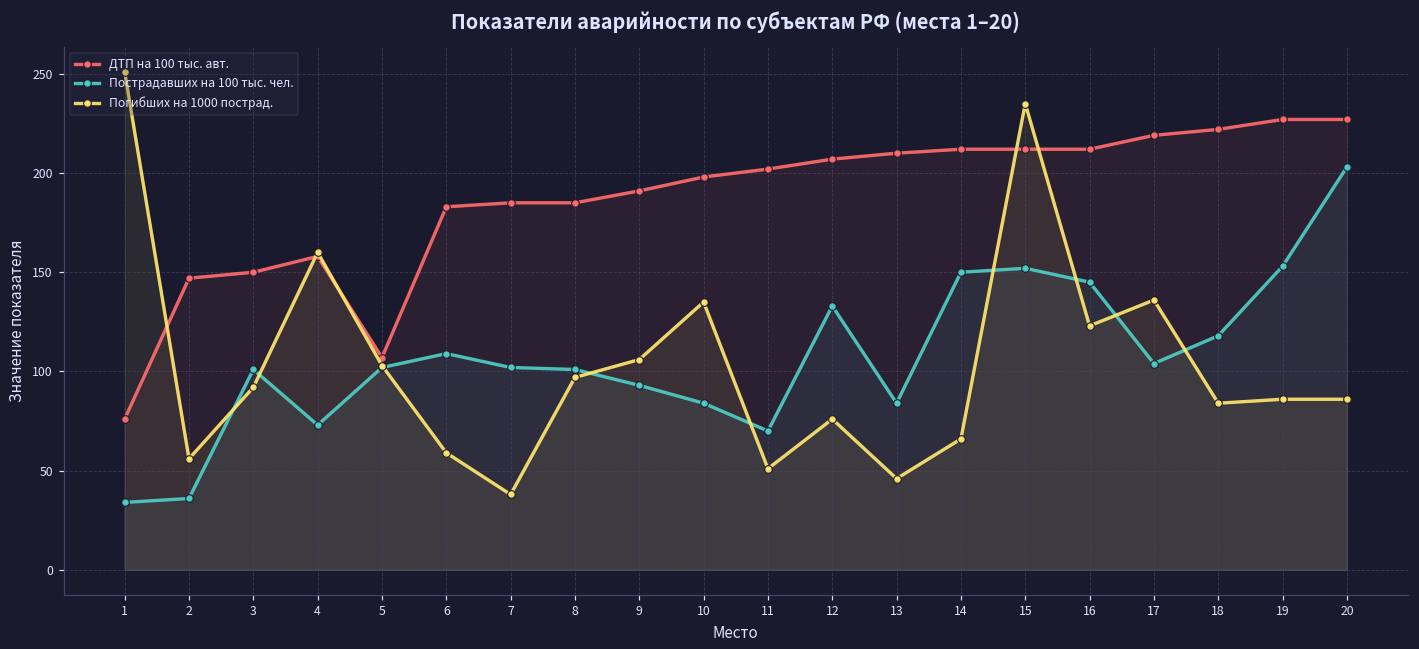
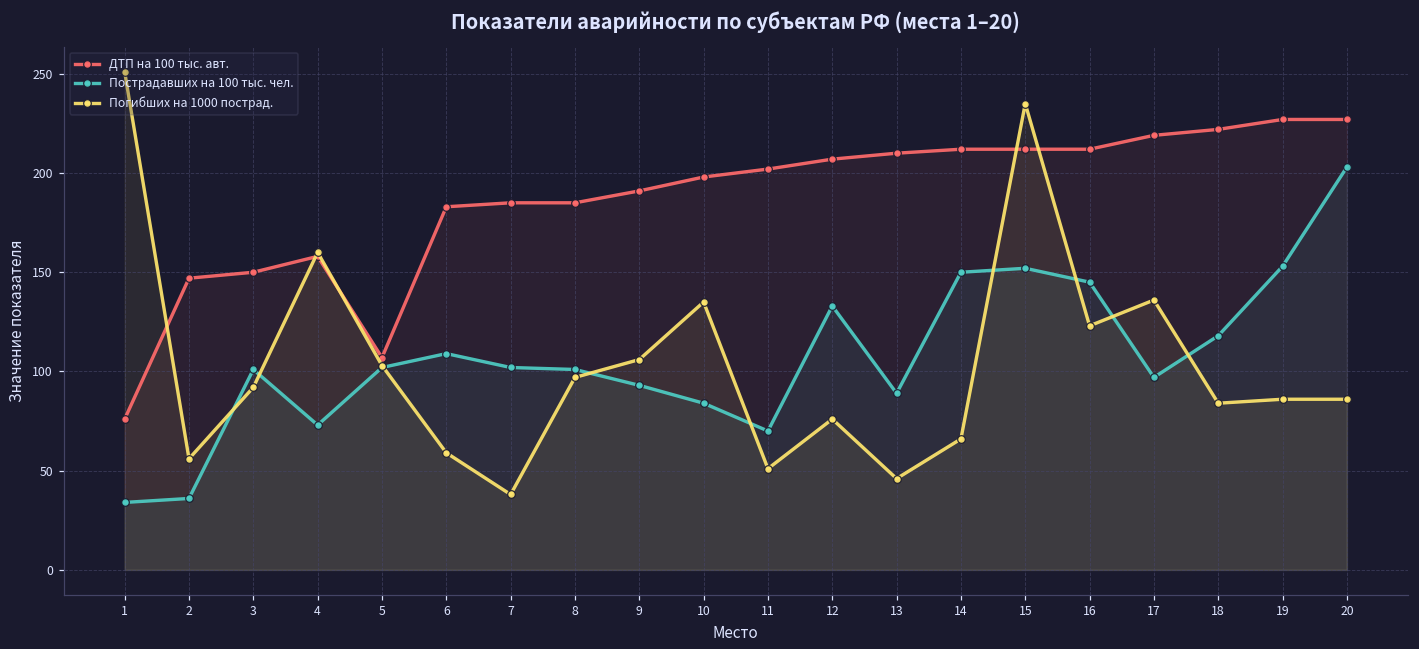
Пострадавших на 100 тыс. чел., 13: 84 -> 89
Пострадавших на 100 тыс. чел., 17: 104 -> 97
